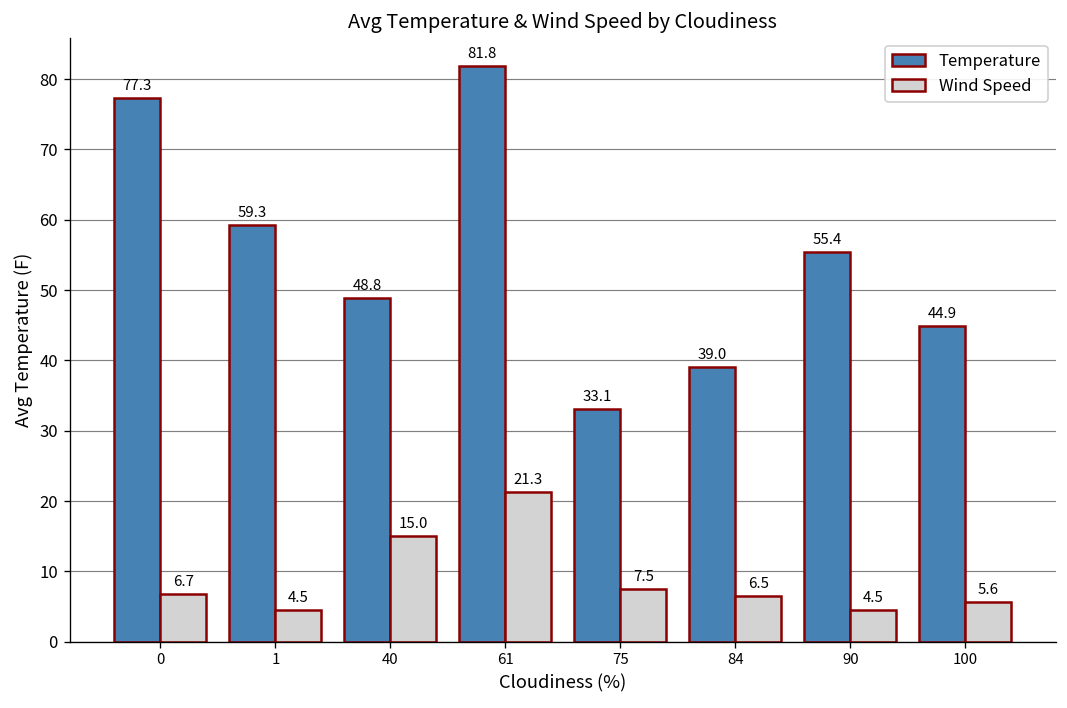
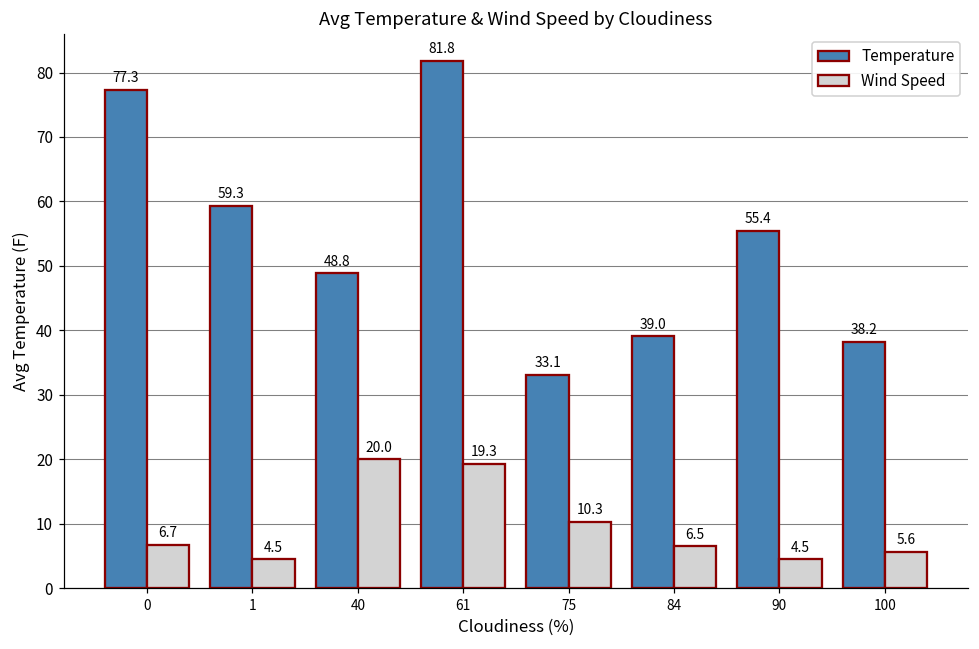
Wind Speed, 40: 15.0 -> 20.0
Wind Speed, 61: 21.3 -> 19.3
Wind Speed, 75: 7.5 -> 10.3
Temperature, 100: 44.9 -> 38.2
